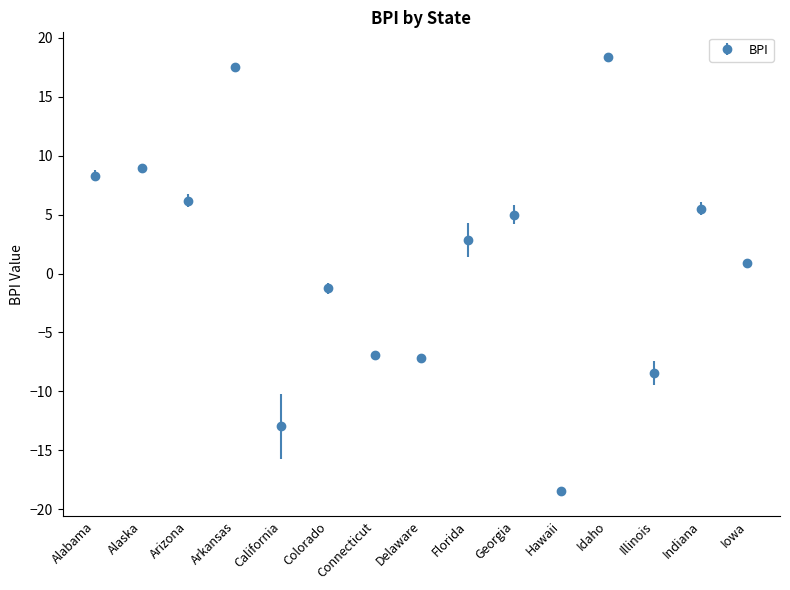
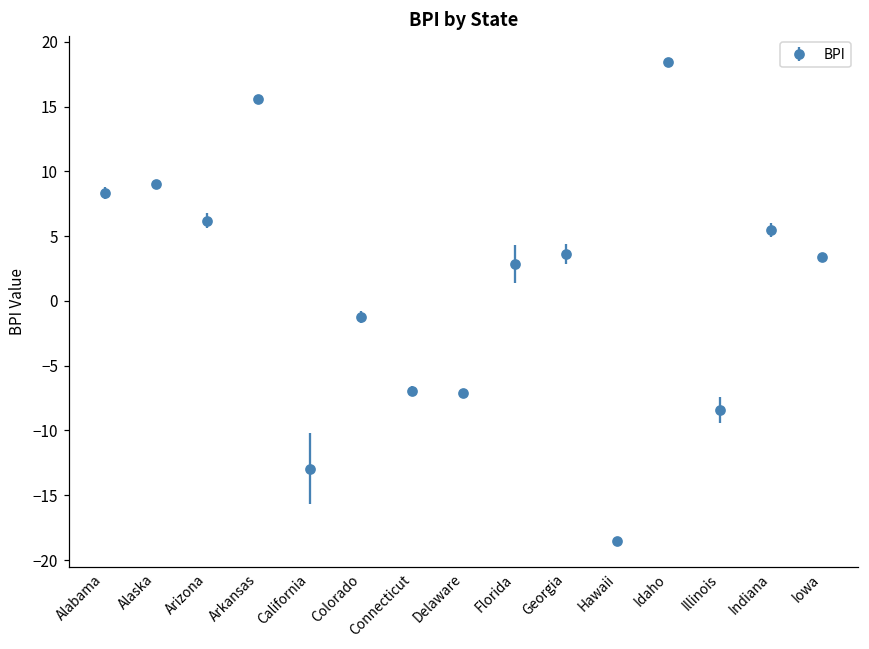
Arkansas: 17.5 -> 15.6
Georgia: 5.0 -> 3.6
Iowa: 0.9 -> 3.4
